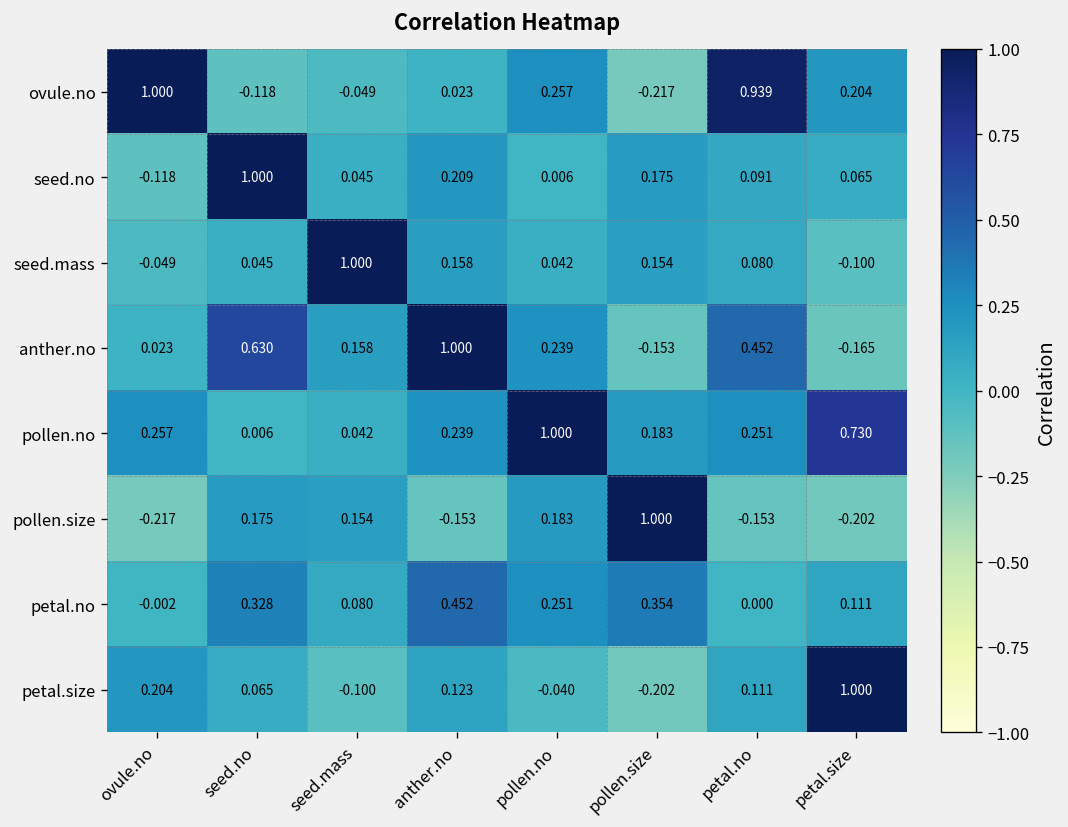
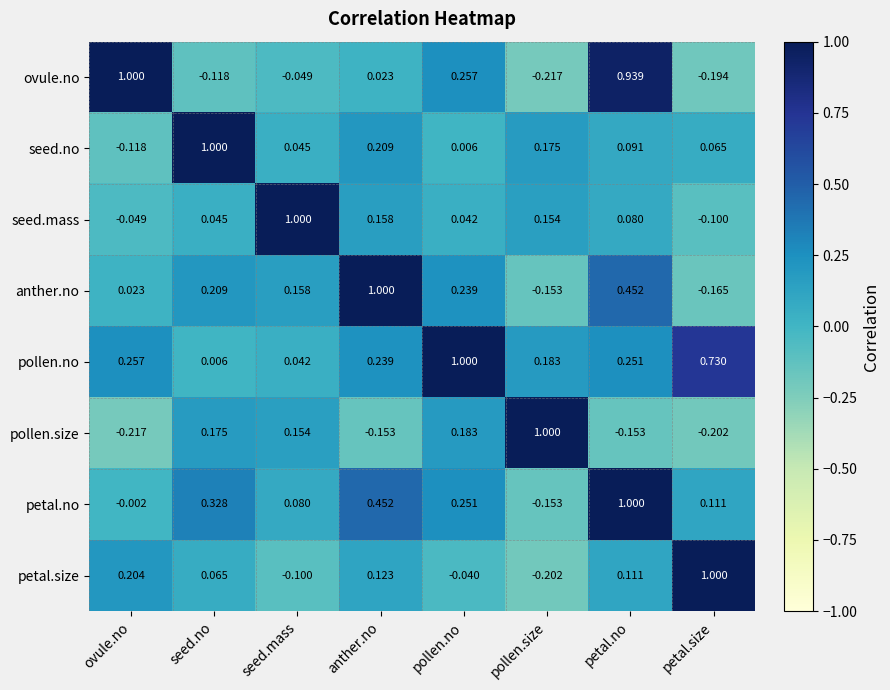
ovule.no, petal.size: 0.204 -> -0.194
anther.no, seed.no: 0.630 -> 0.209
petal.no, pollen.size: 0.354 -> -0.153
petal.no, petal.no: 0.000 -> 1.000
